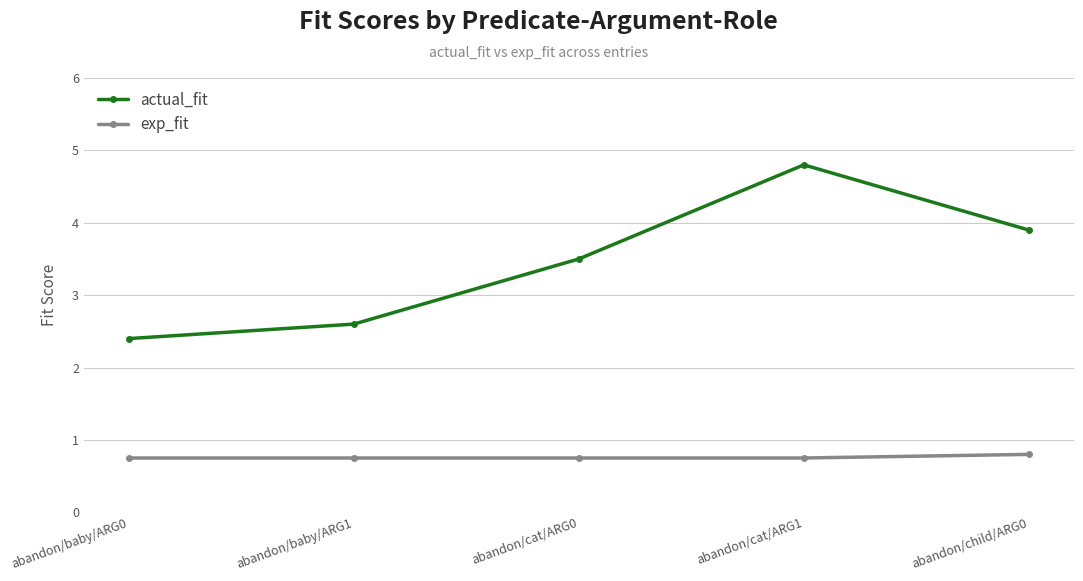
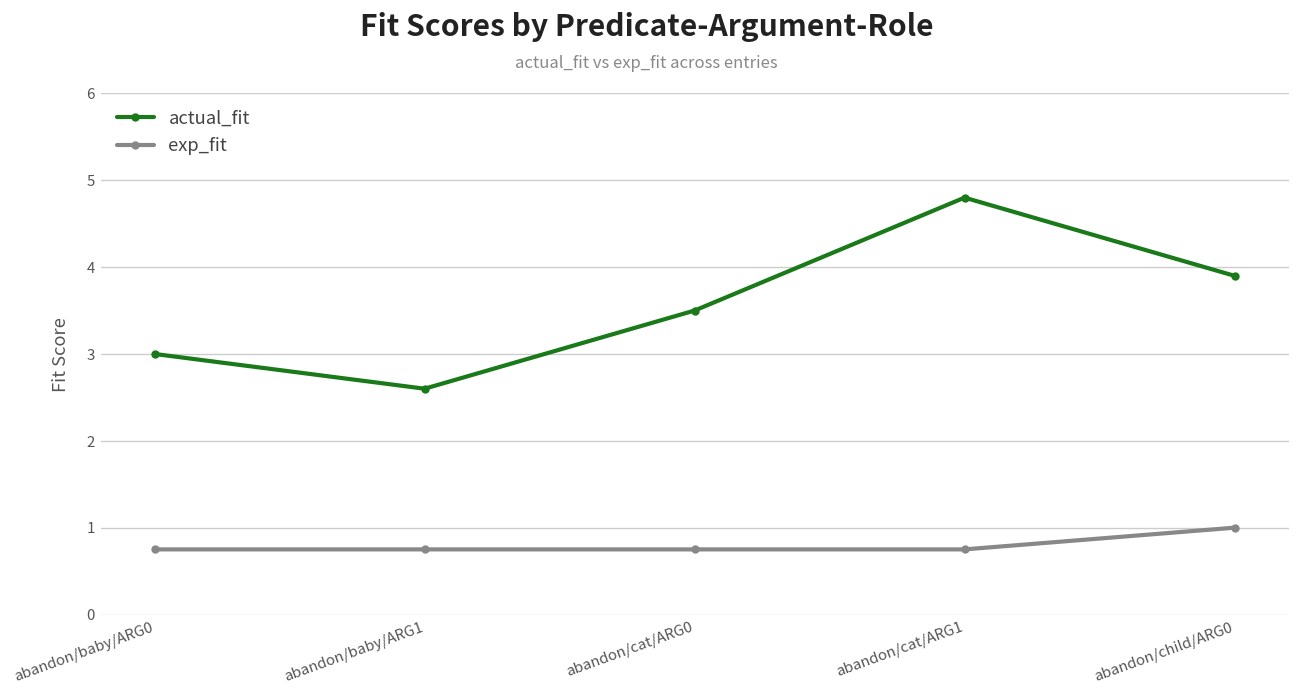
actual_fit, abandon/baby/ARG0: 2.4 -> 3.0
exp_fit, abandon/child/ARG0: 0.8 -> 1.0
